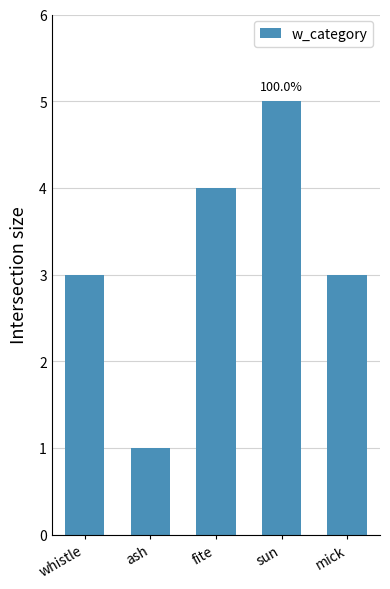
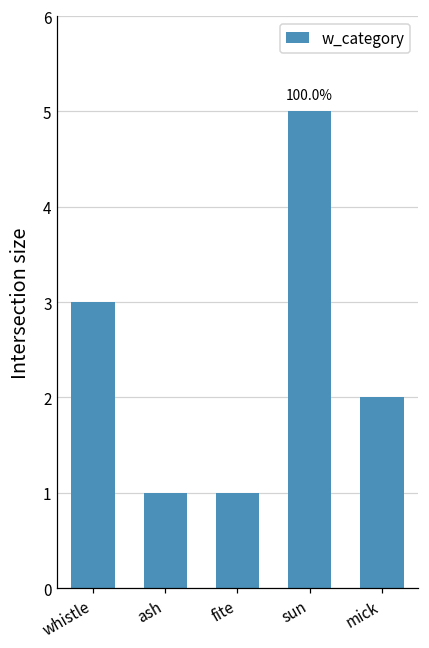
fite: 4 -> 1
mick: 3 -> 2
